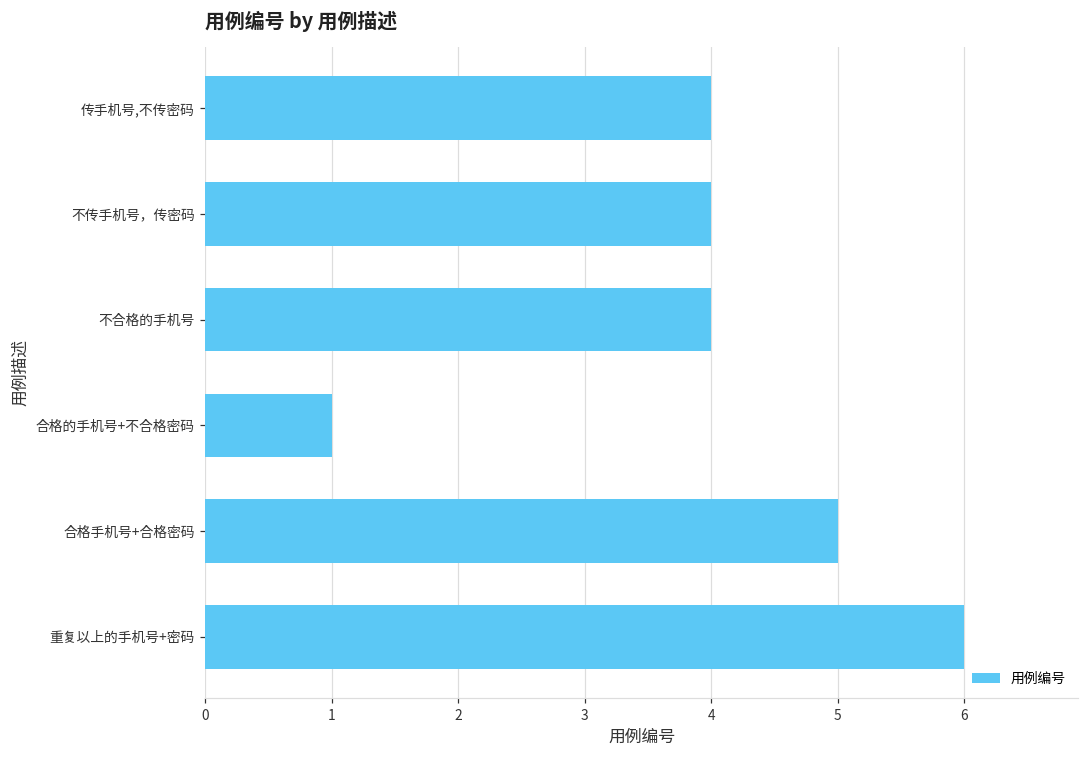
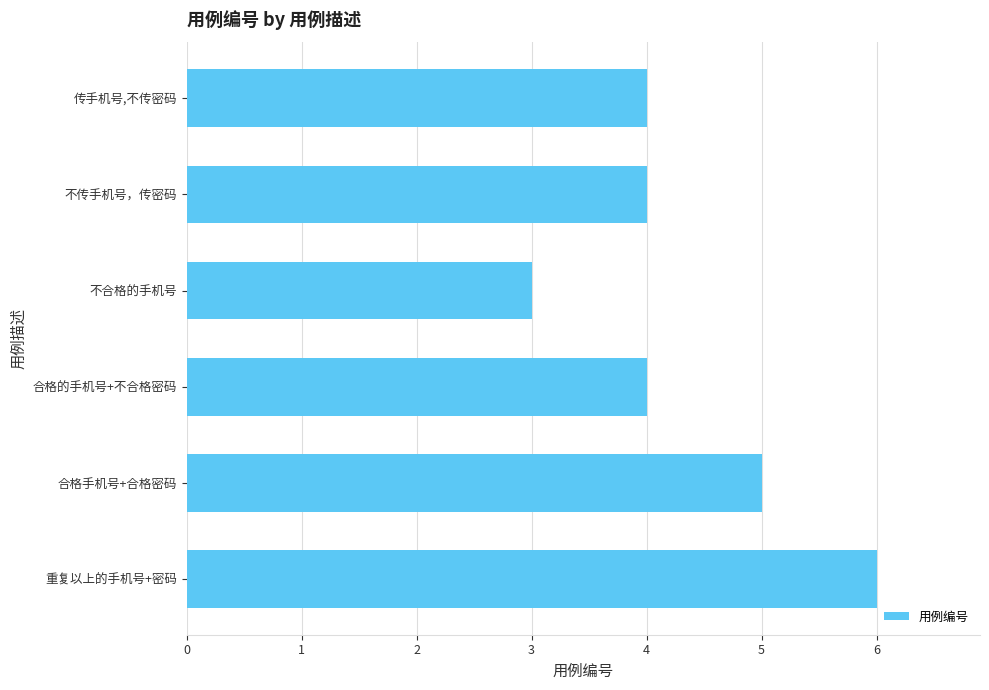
不合格的手机号: 4 -> 3
合格的手机号+不合格密码: 1 -> 4
